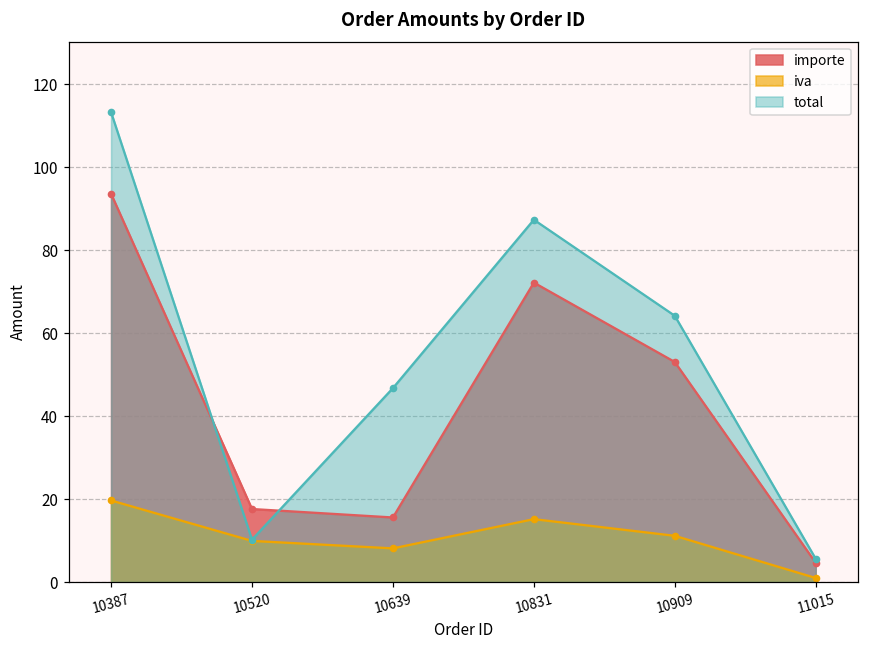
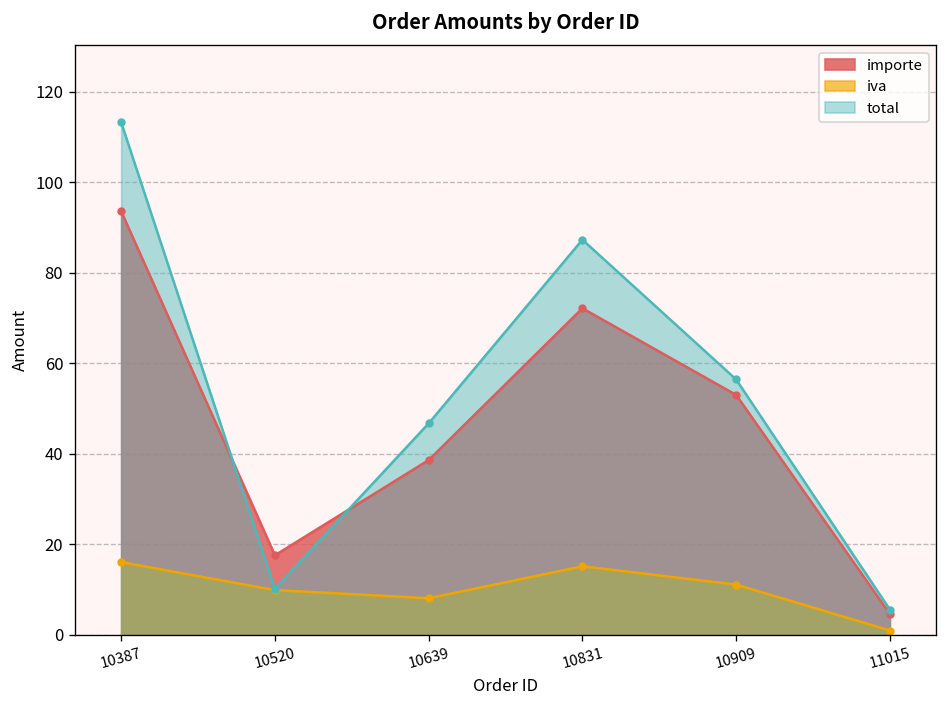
iva, 10387: 20 -> 16
importe, 10639: 16 -> 39
total, 10909: 64 -> 56
